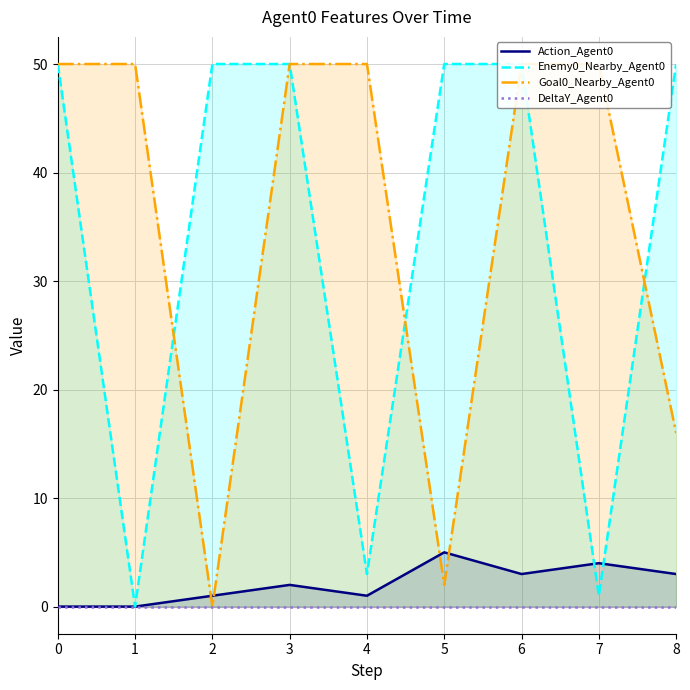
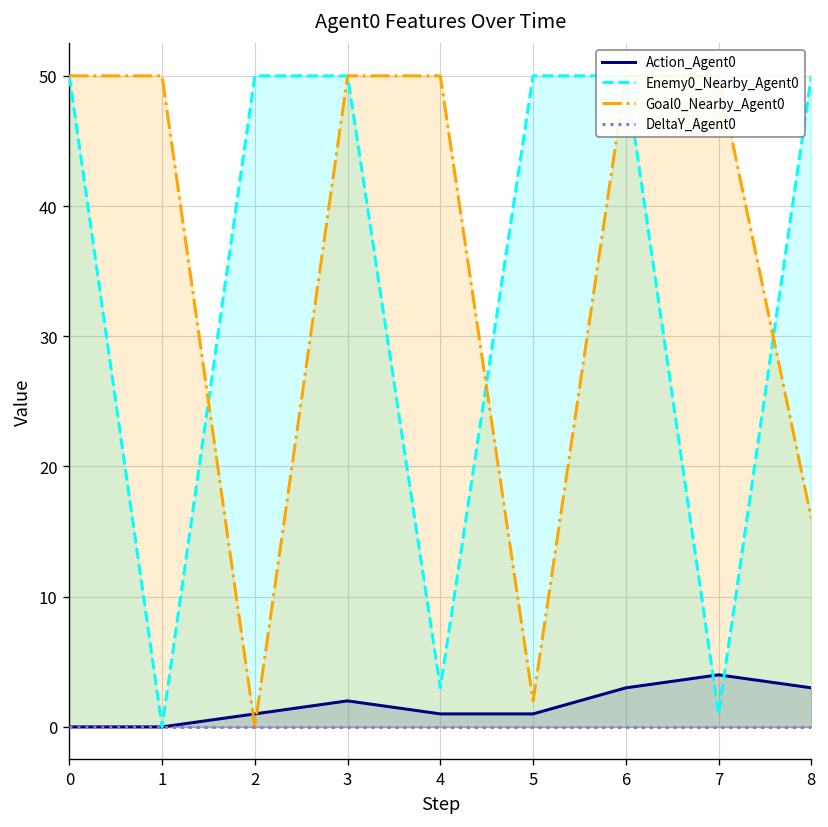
Action_Agent0, 5: 5 -> 1
